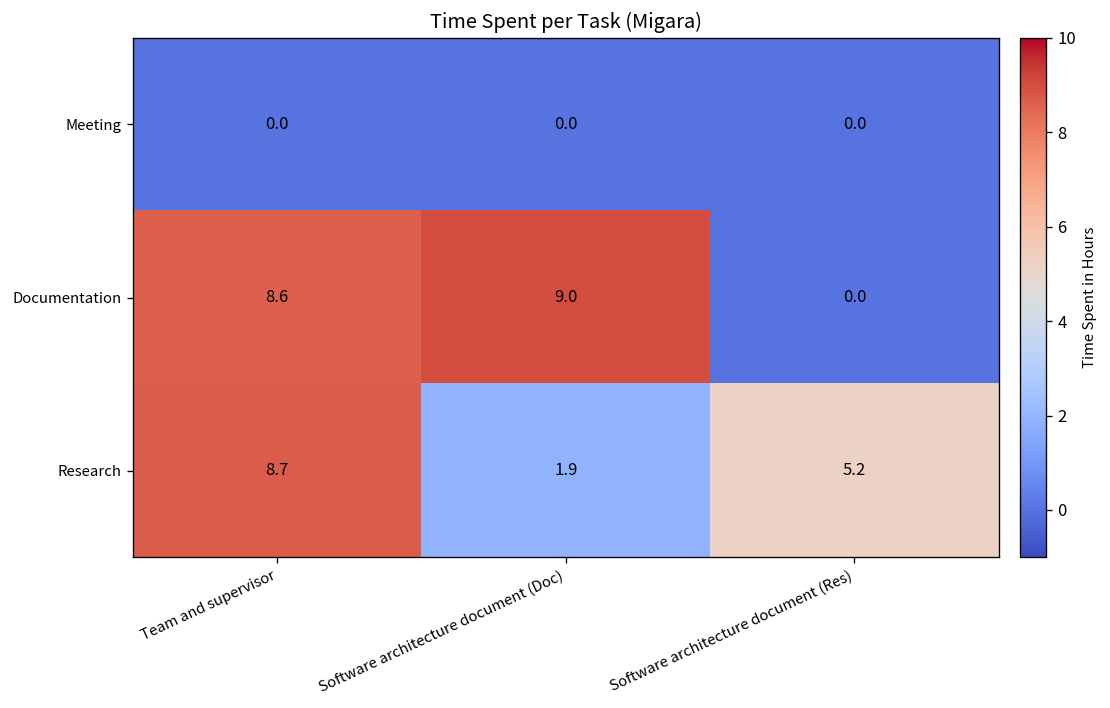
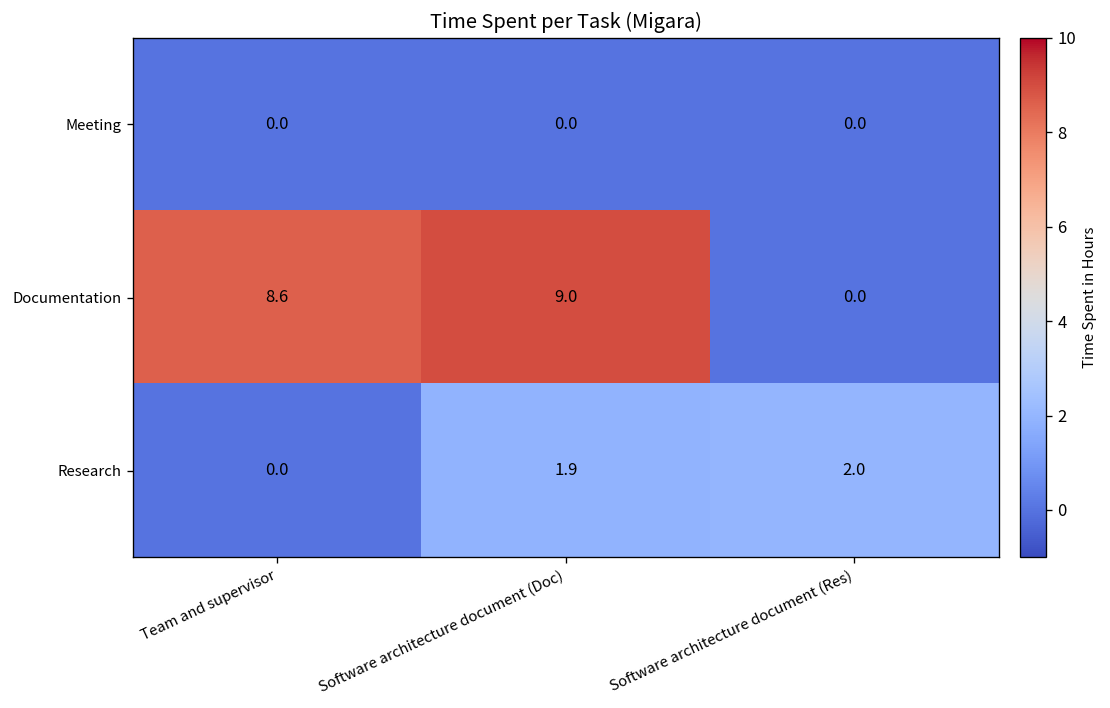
Research, Team and supervisor: 8.7 -> 0.0
Research, Software architecture document (Res): 5.2 -> 2.0
